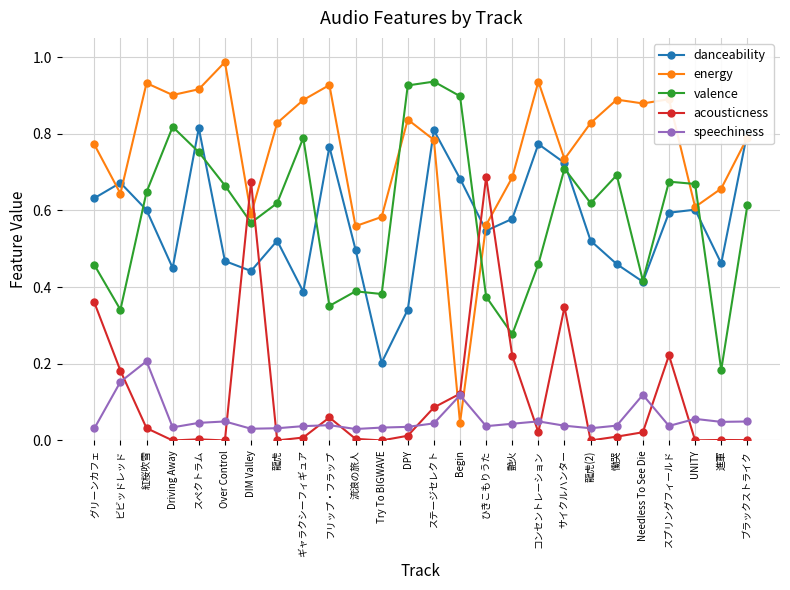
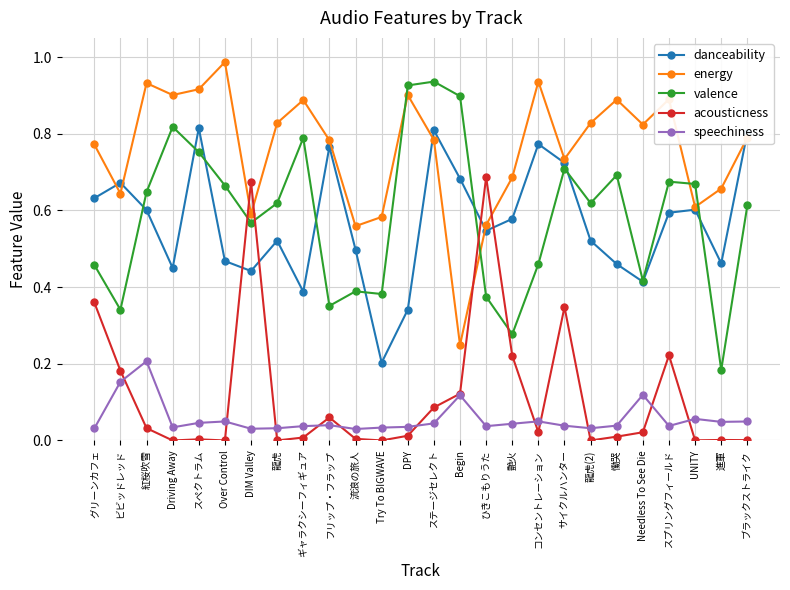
energy, フリップ・フラップ: 0.93 -> 0.78
energy, DPY: 0.84 -> 0.90
energy, Begin: 0.05 -> 0.25
energy, Needless To See Die: 0.88 -> 0.82
